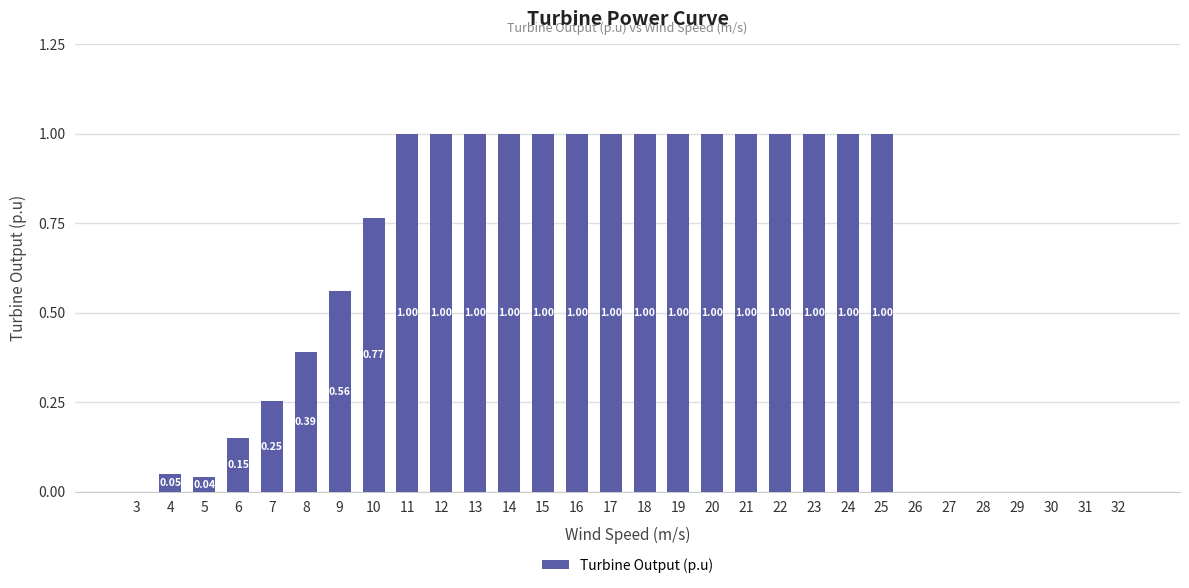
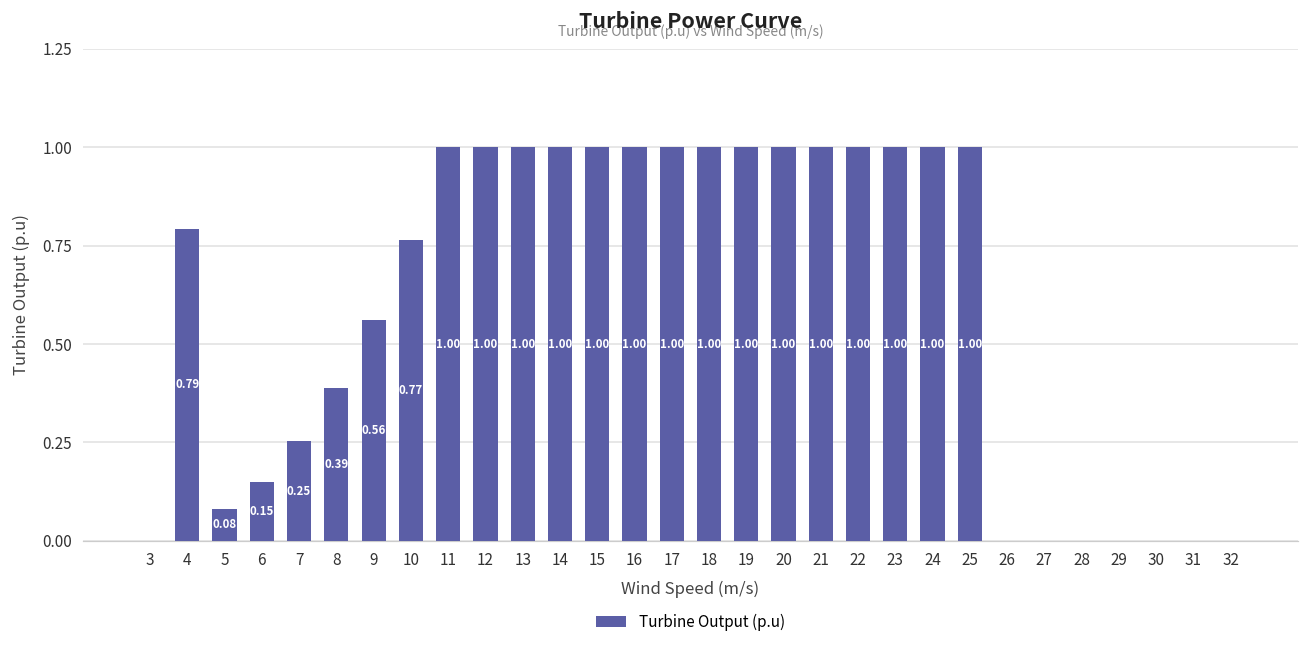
4: 0.05 -> 0.79
5: 0.04 -> 0.08
